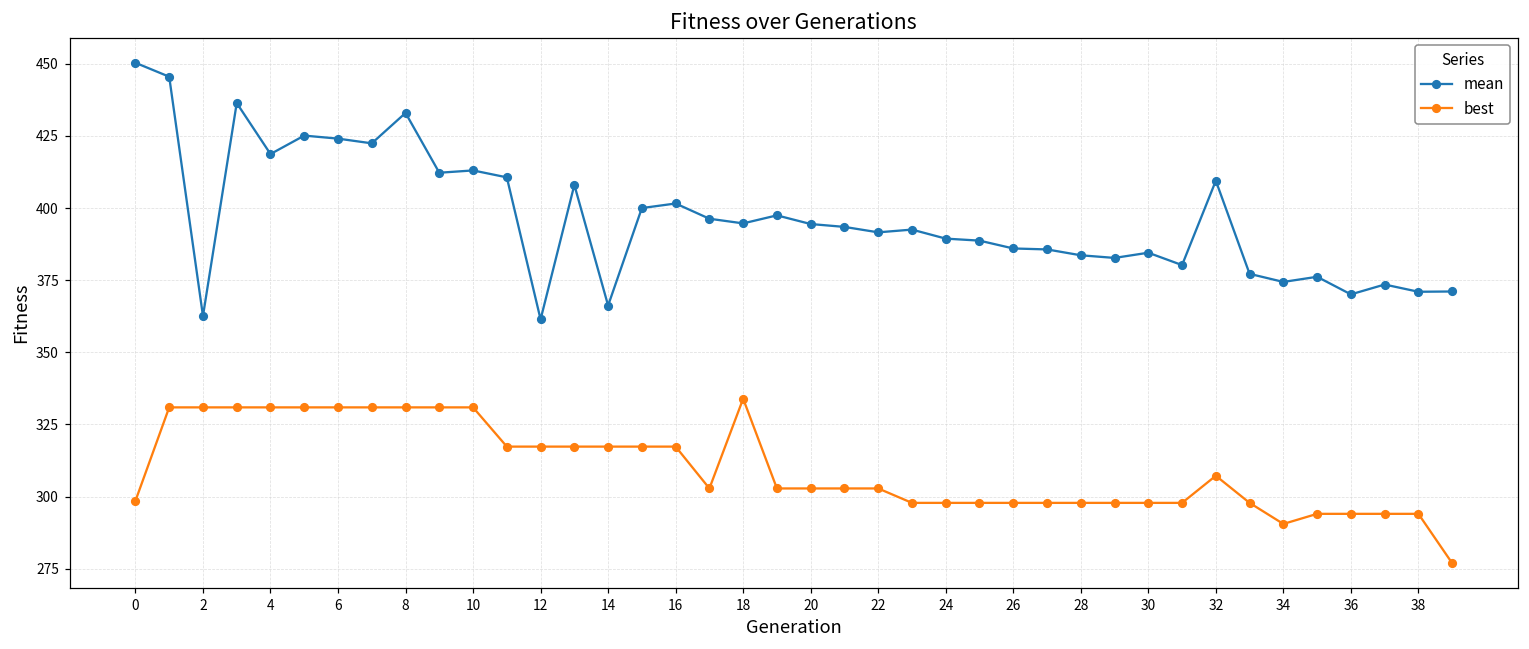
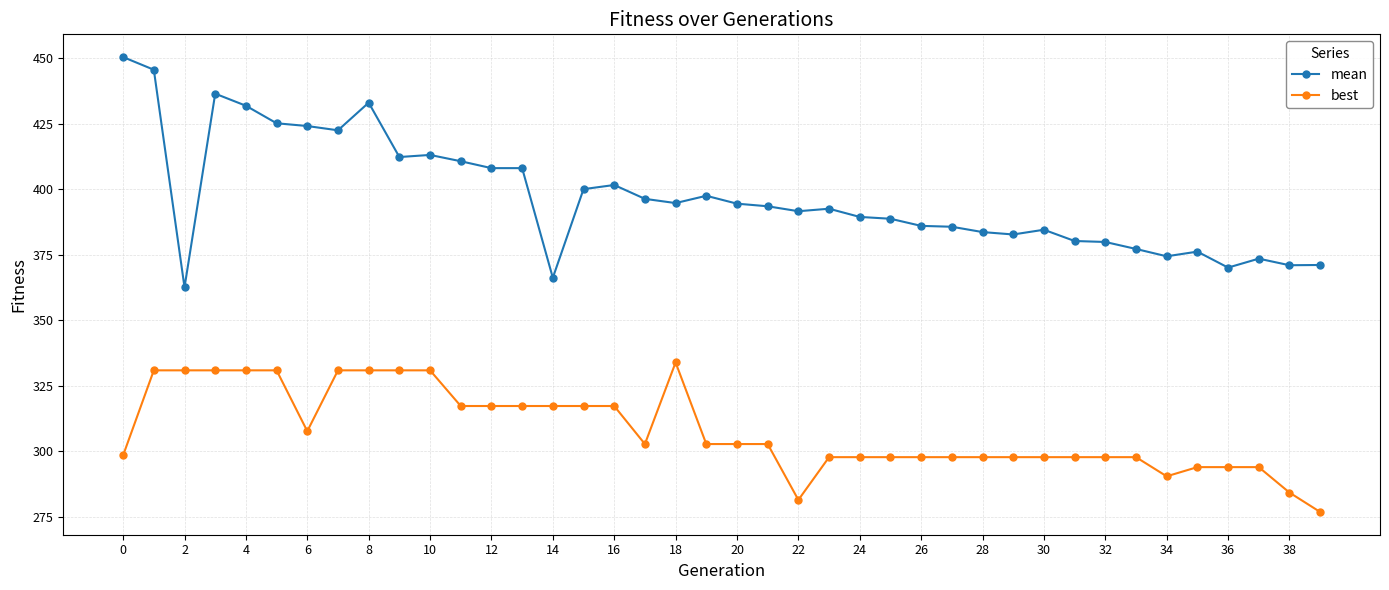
mean, 4: 419 -> 432
best, 6: 331 -> 308
mean, 12: 361 -> 408
best, 22: 303 -> 282
mean, 32: 409 -> 380
best, 32: 307 -> 298
best, 38: 294 -> 284
